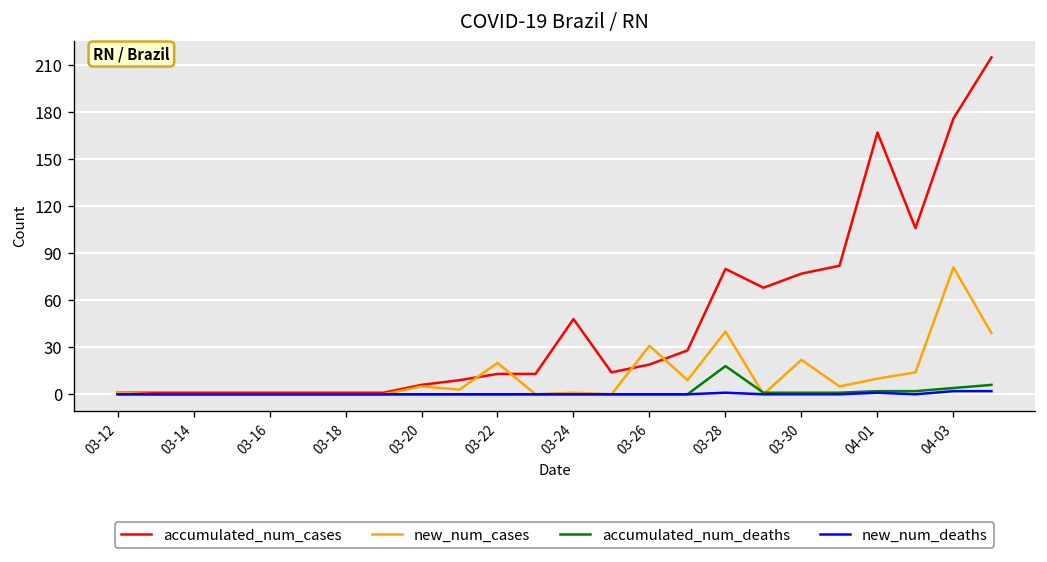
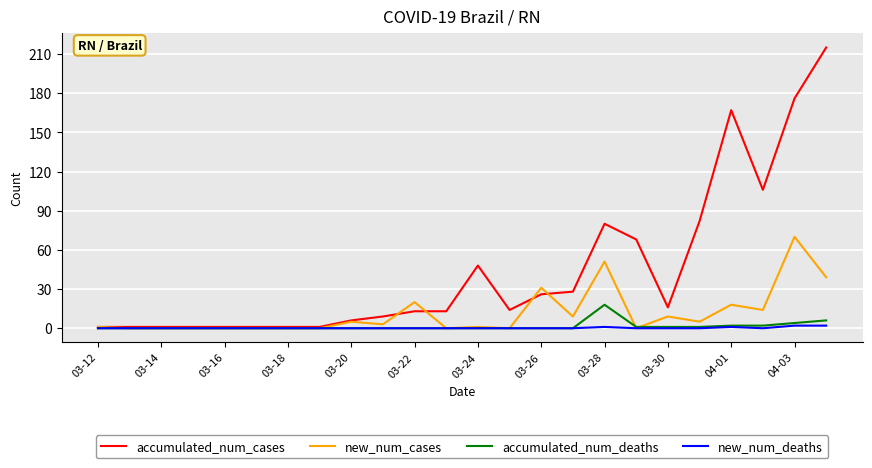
accumulated_num_cases, 03-26: 19 -> 26
new_num_cases, 03-28: 40 -> 51
accumulated_num_cases, 03-30: 77 -> 16
new_num_cases, 03-30: 22 -> 9
new_num_cases, 04-01: 10 -> 18
new_num_cases, 04-03: 81 -> 70
